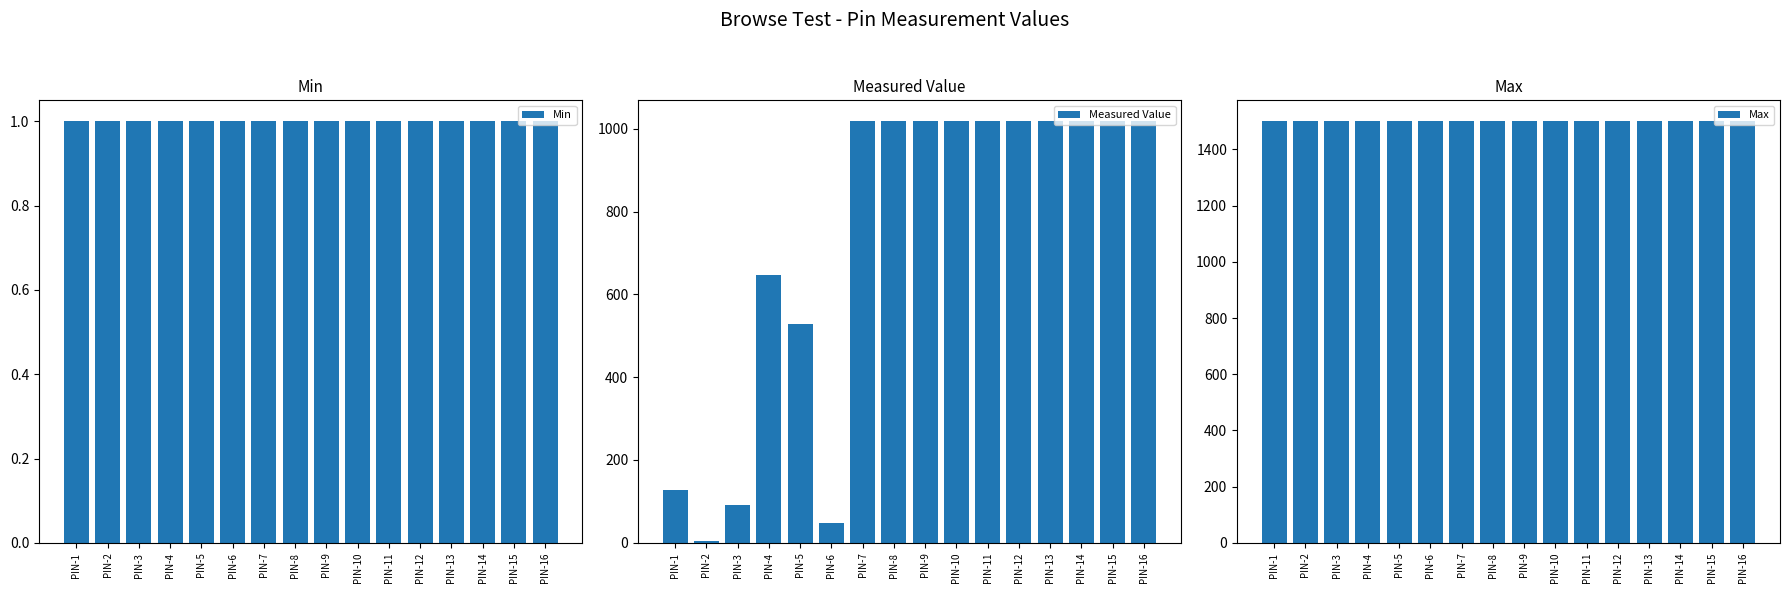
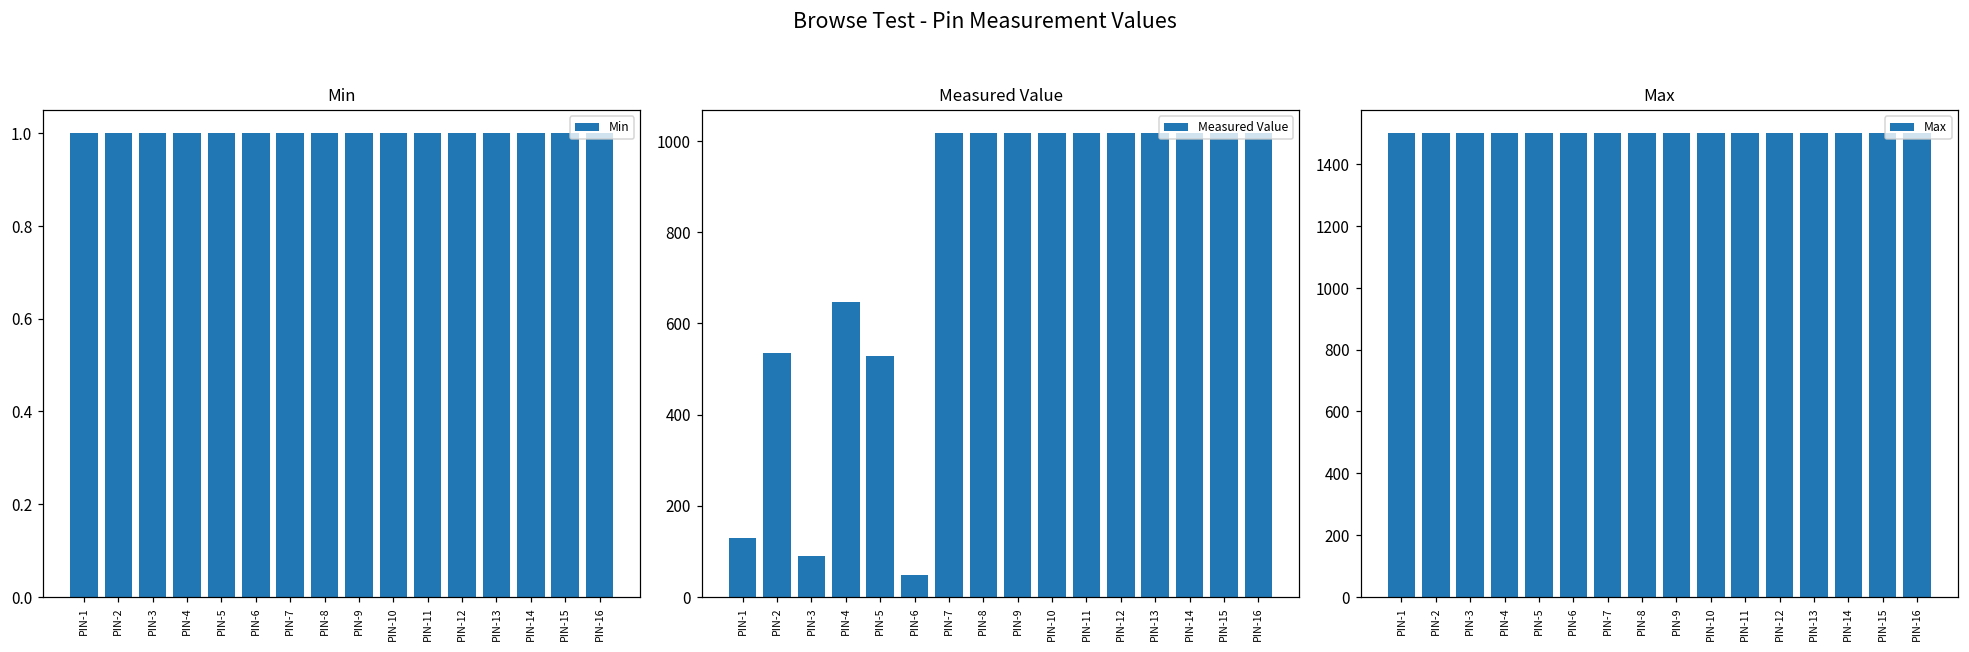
Measured Value, PIN-2: 0 -> 540
